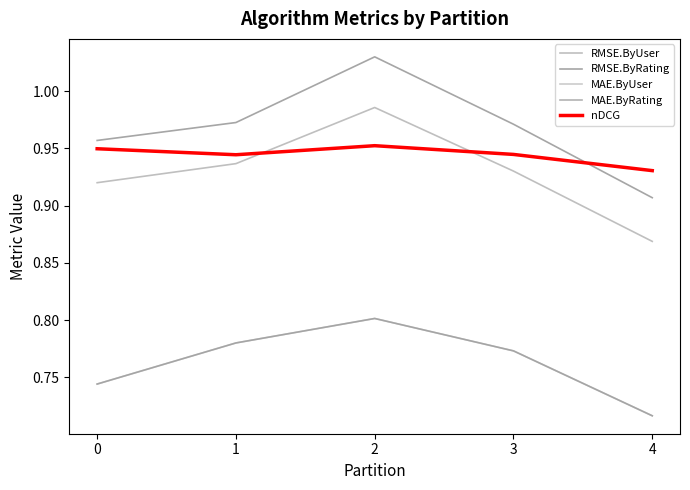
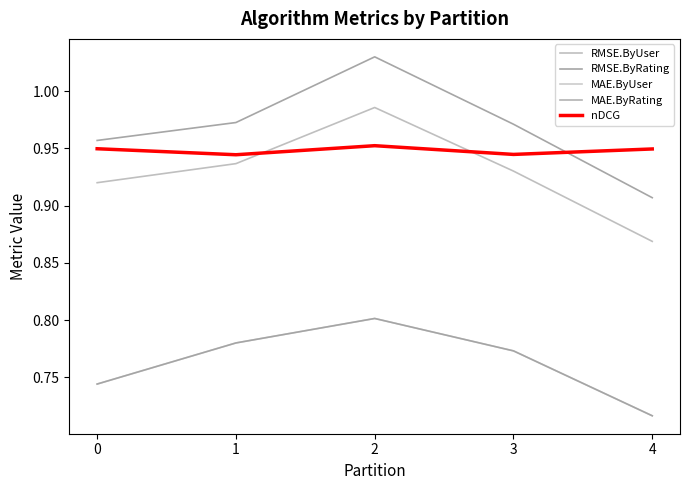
nDCG, 4: 0.931 -> 0.949
